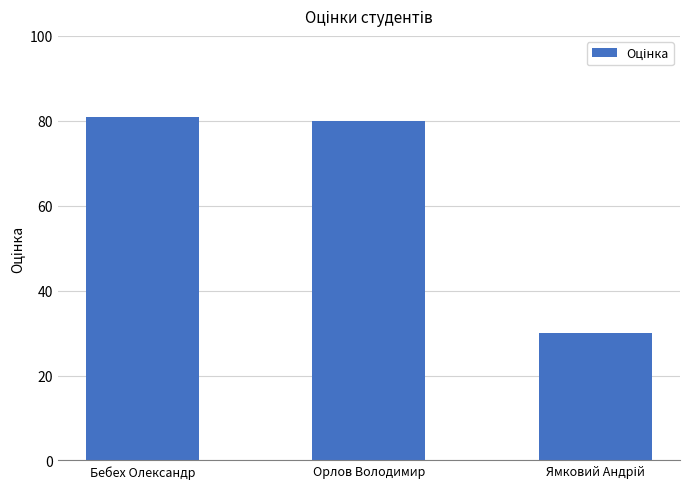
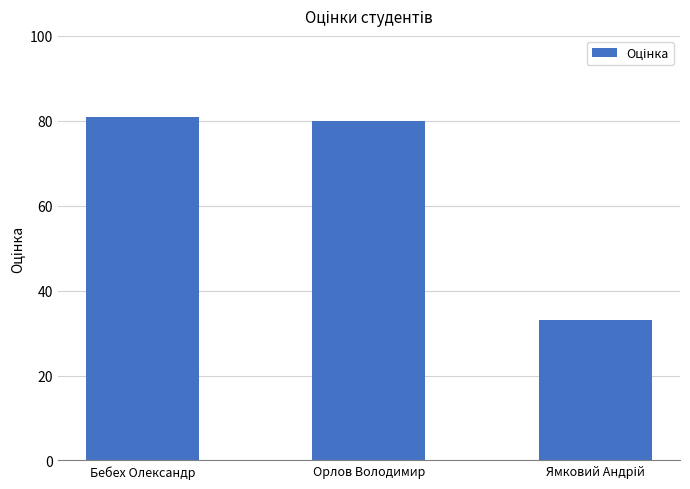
Ямковий Андрій: 30 -> 33
